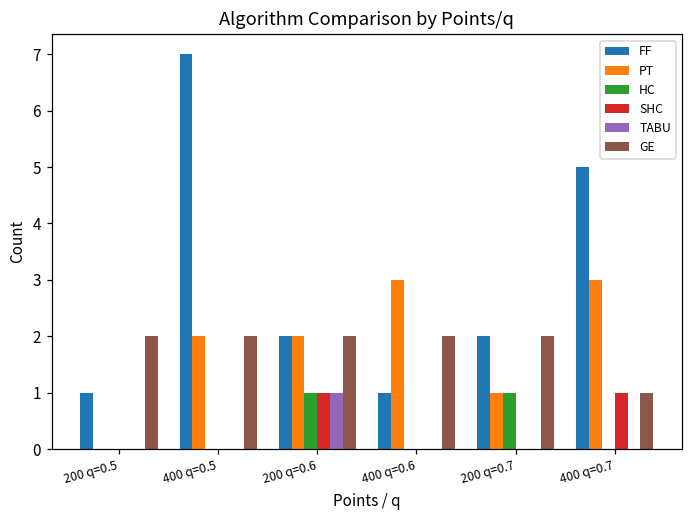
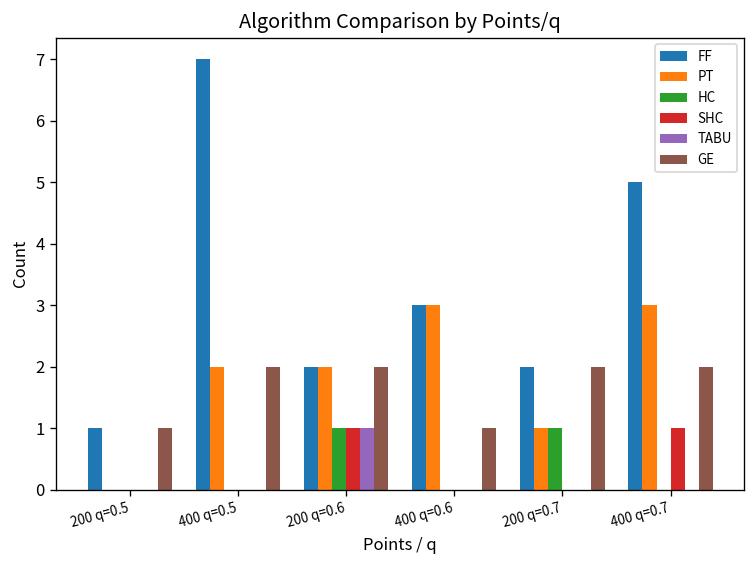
GE, 200 q=0.5: 2 -> 1
FF, 400 q=0.6: 1 -> 3
GE, 400 q=0.6: 2 -> 1
GE, 400 q=0.7: 1 -> 2
